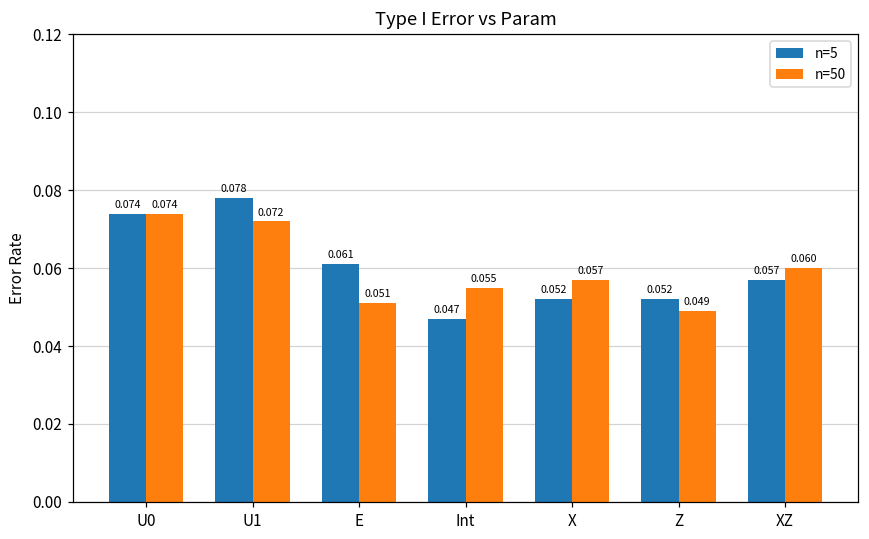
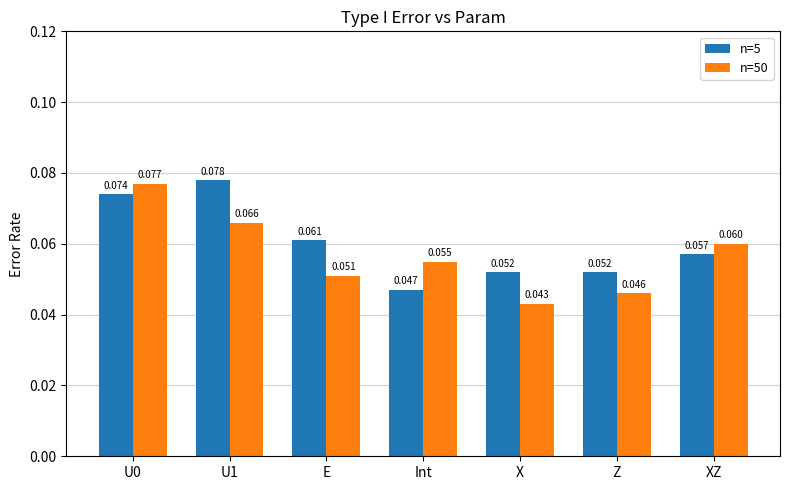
n=50, U0: 0.074 -> 0.077
n=50, U1: 0.072 -> 0.066
n=50, X: 0.057 -> 0.043
n=50, Z: 0.049 -> 0.046
